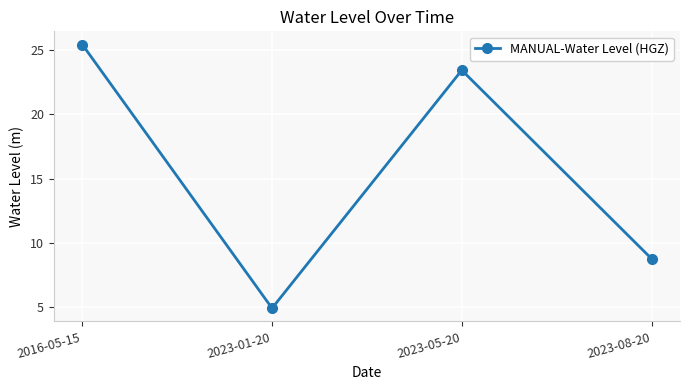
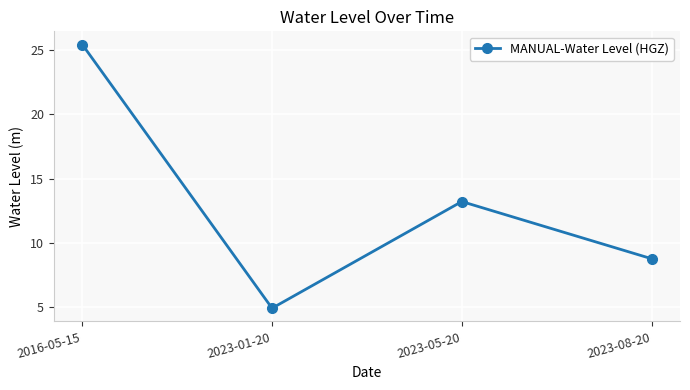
2023-05-20: 23.4 -> 13.2
